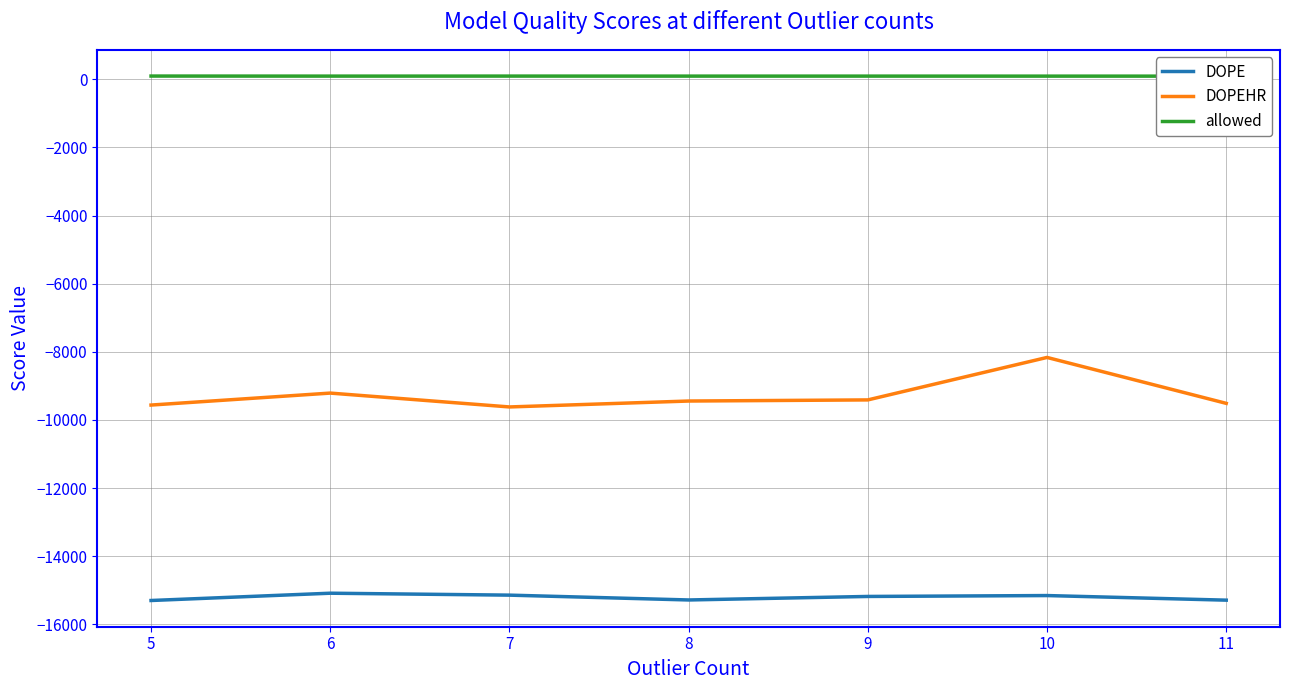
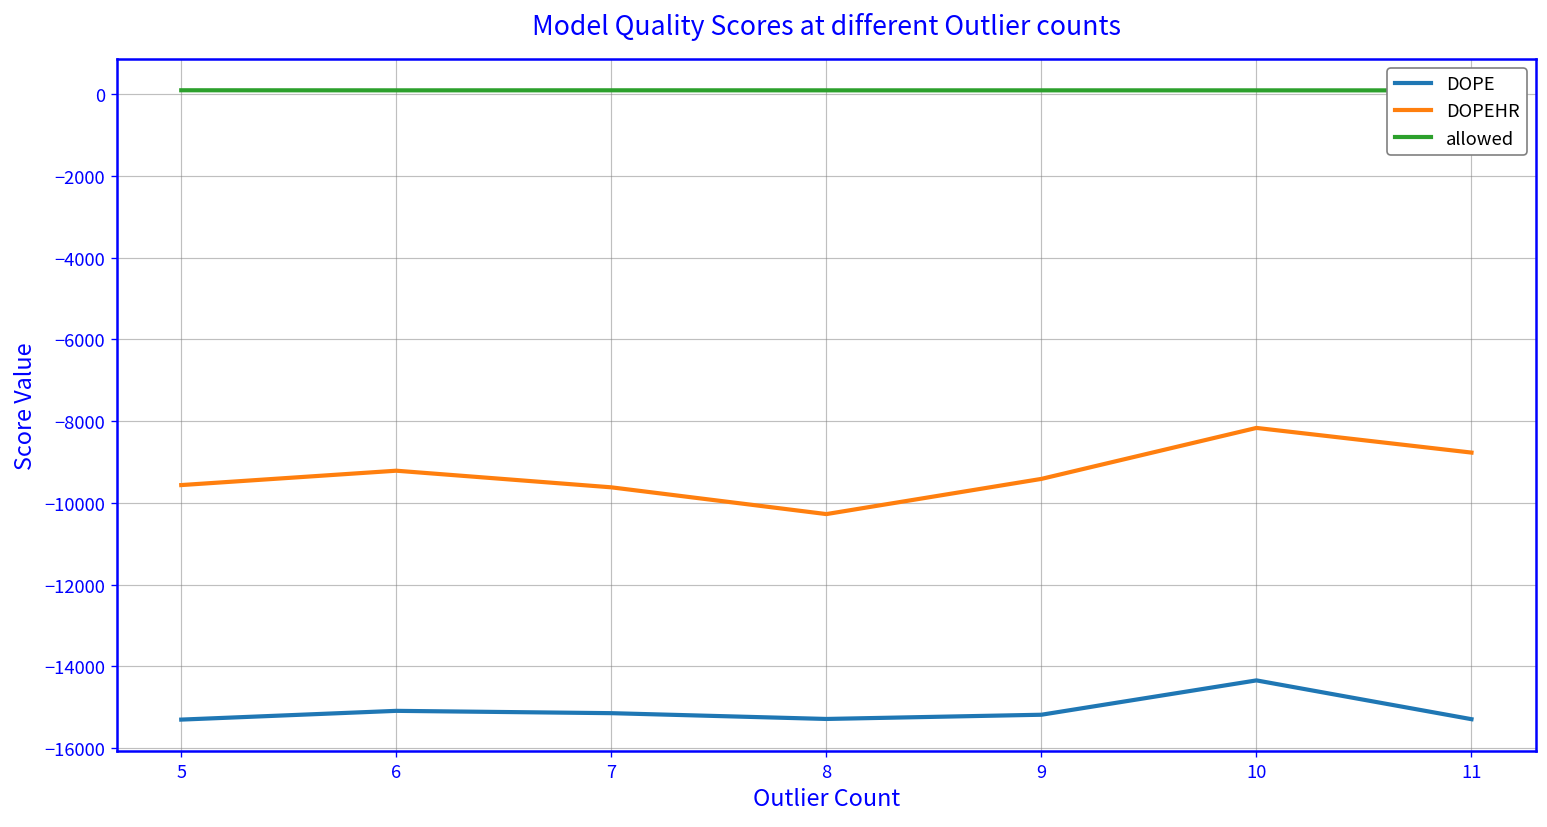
DOPEHR, 8: -9400 -> -10300
DOPE, 10: -15200 -> -14300
DOPEHR, 11: -9500 -> -8800
